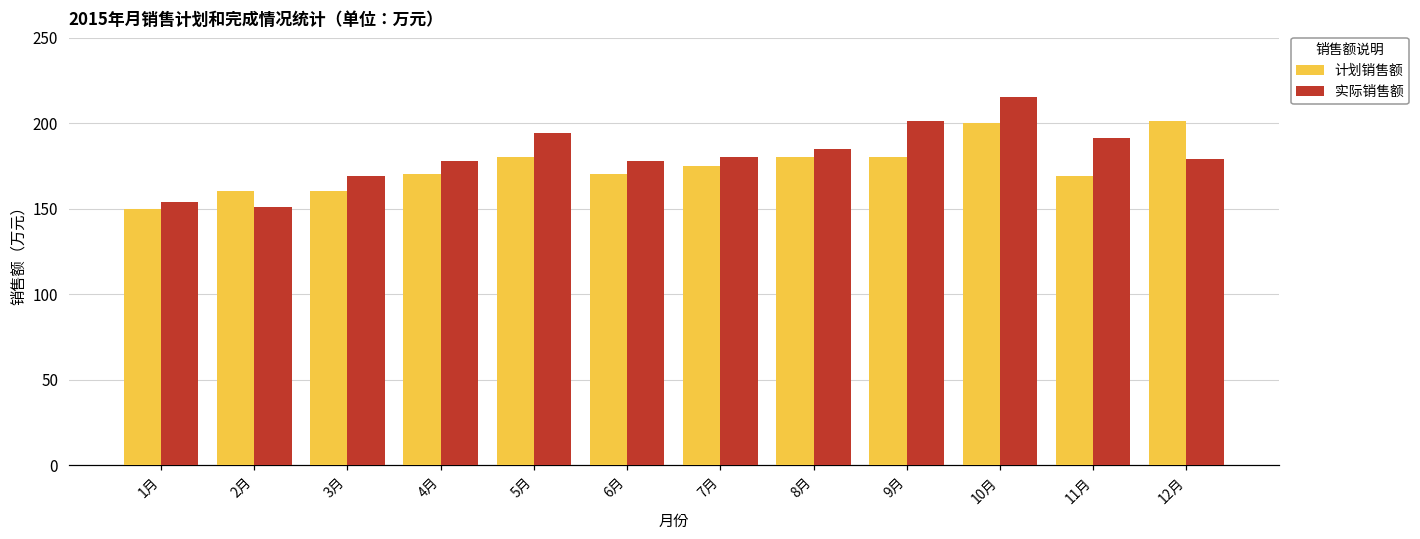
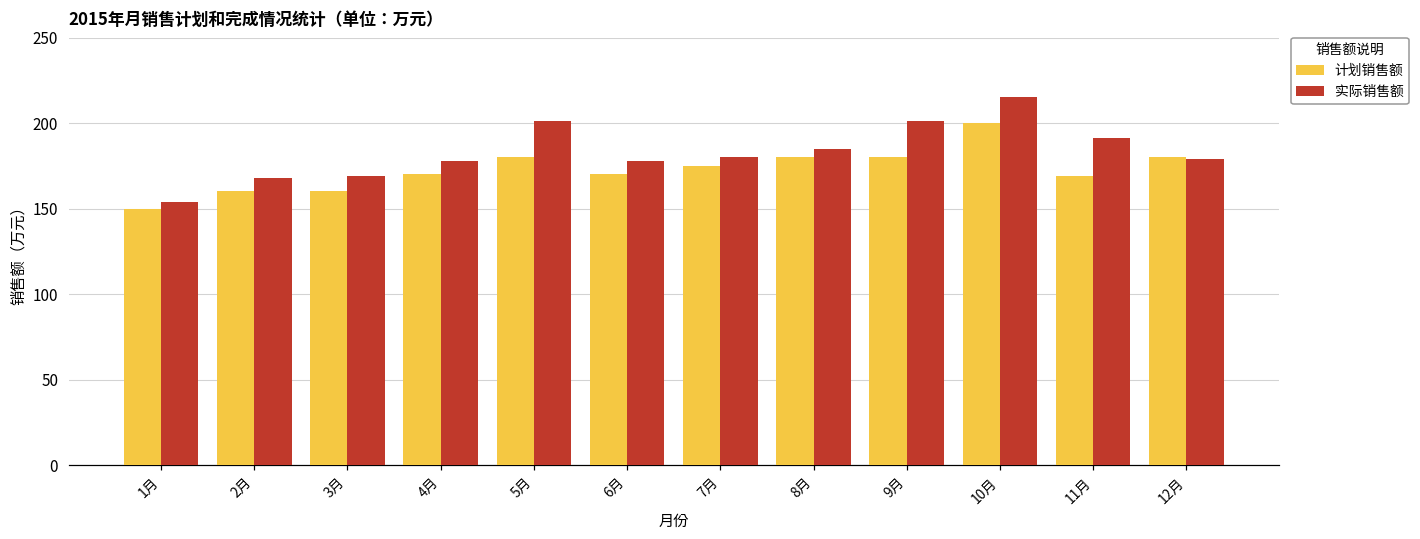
实际销售额, 2月: 151 -> 168
实际销售额, 5月: 194 -> 201
计划销售额, 12月: 201 -> 180
